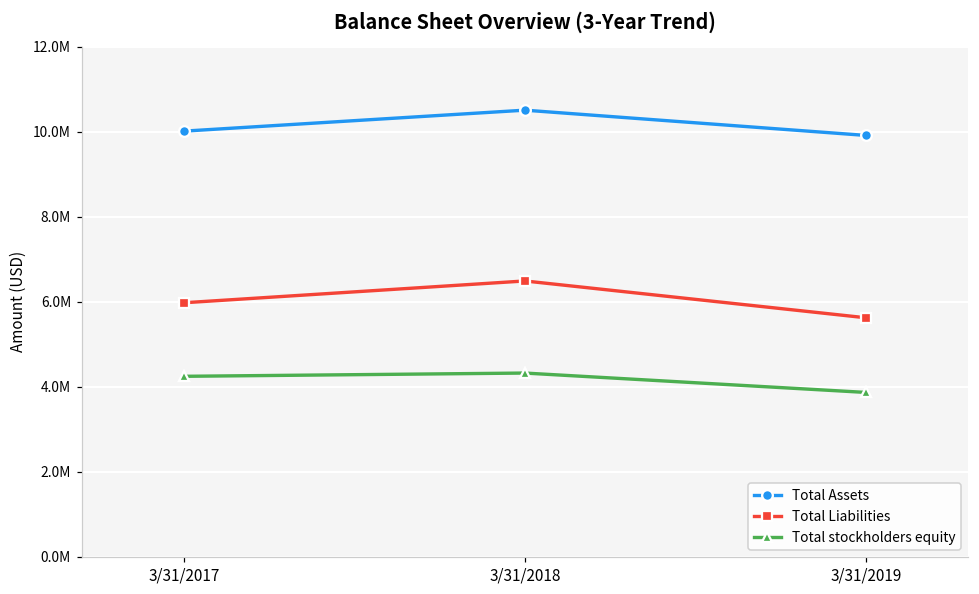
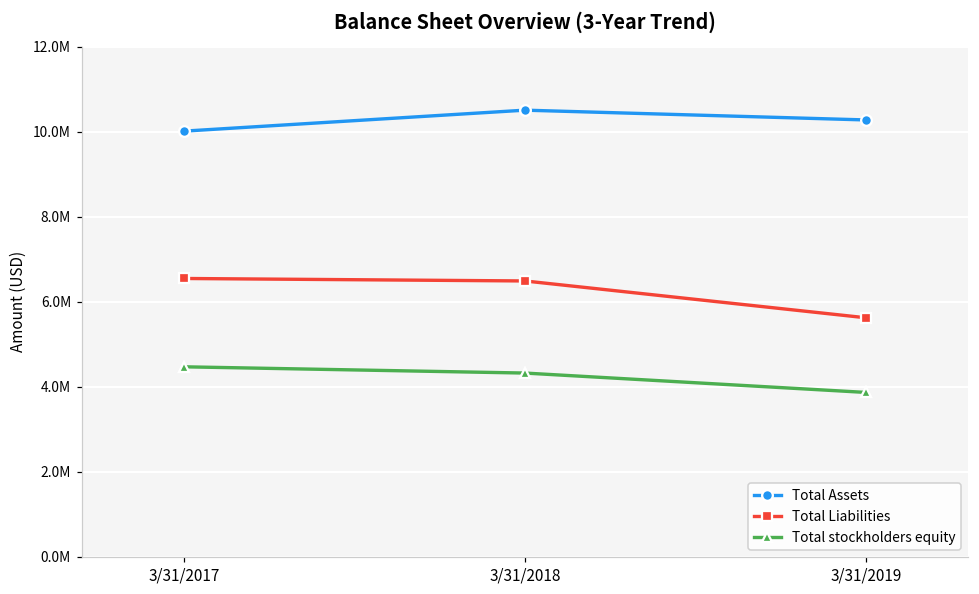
Total Liabilities, 3/31/2017: 6000000 -> 6500000
Total stockholders equity, 3/31/2017: 4200000 -> 4500000
Total Assets, 3/31/2019: 9900000 -> 10300000
